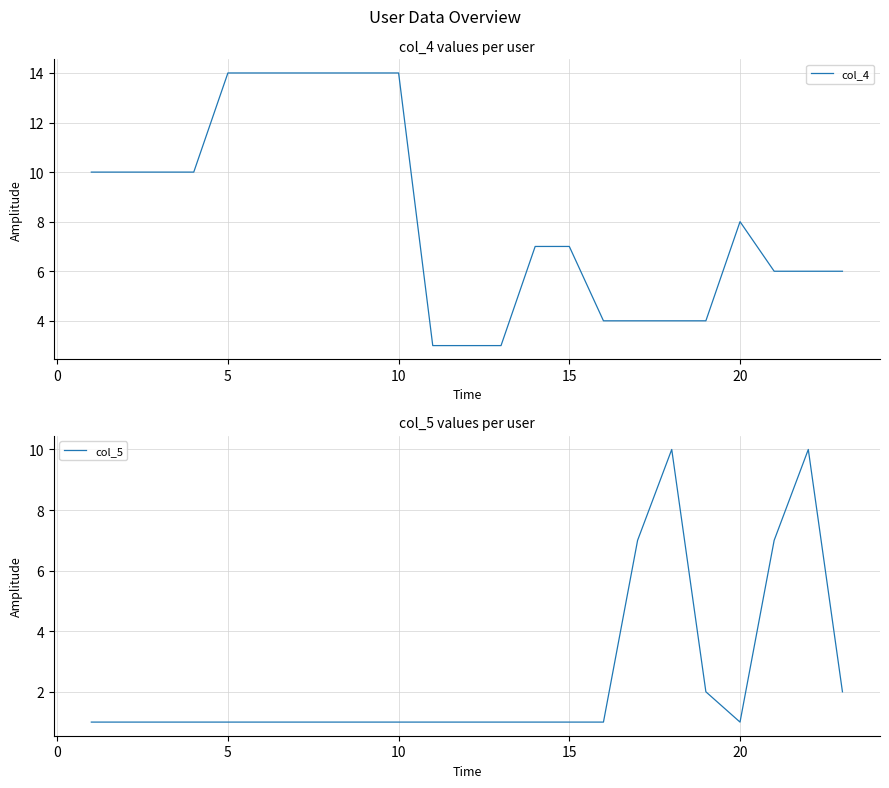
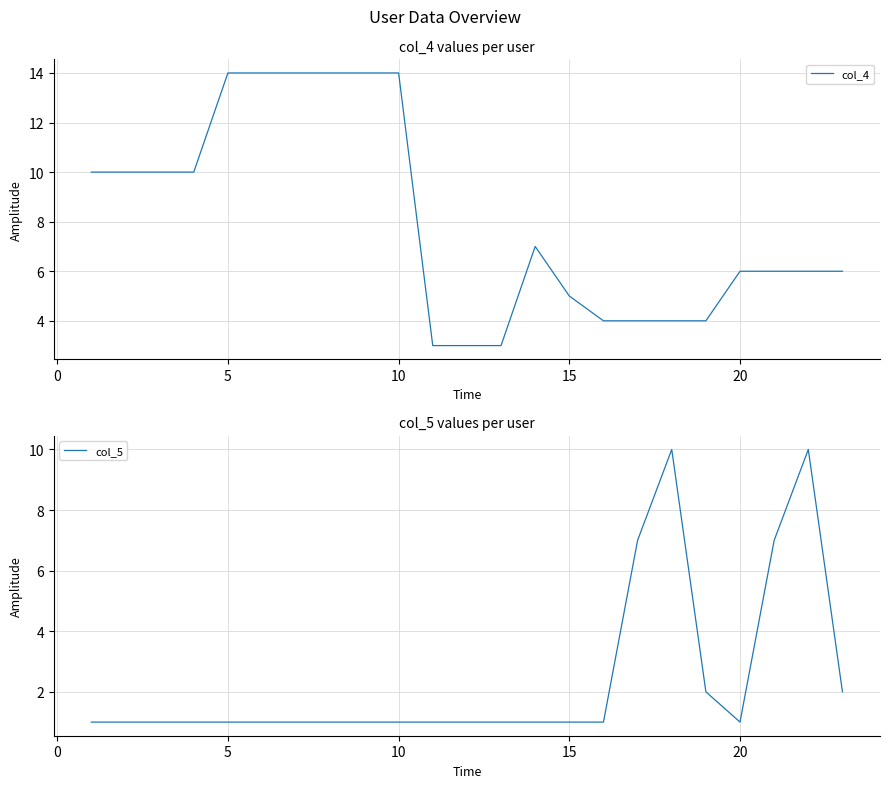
col_4 values per user, 15: 7 -> 5
col_4 values per user, 20: 8 -> 6
